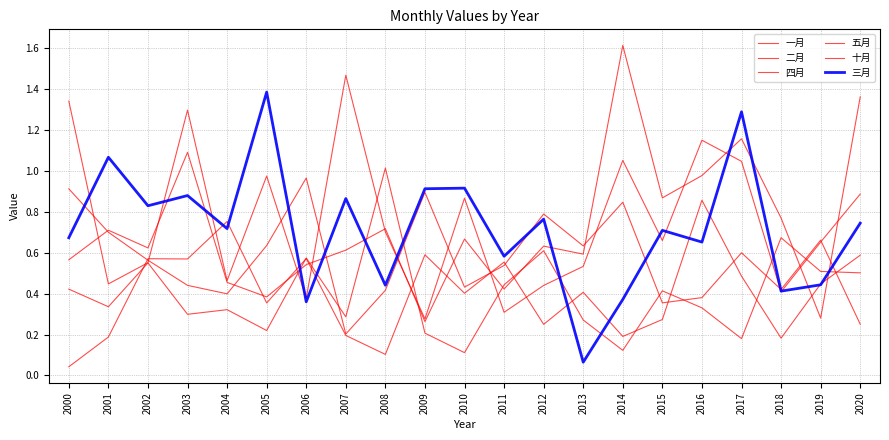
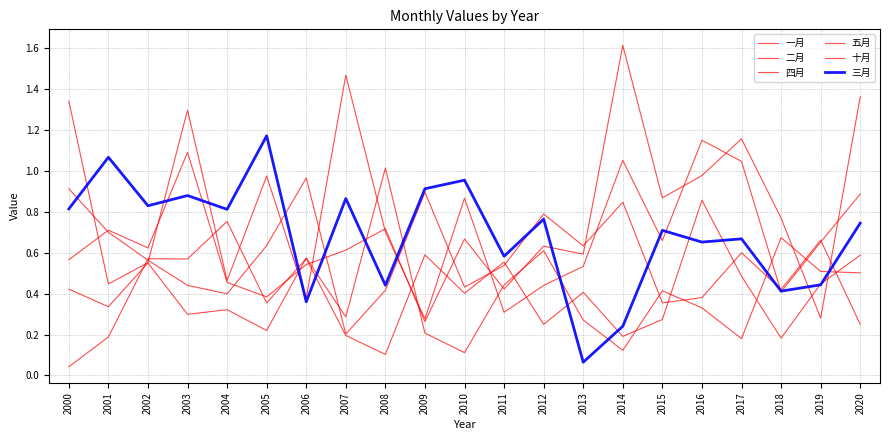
三月, 2000: 0.67 -> 0.81
三月, 2004: 0.72 -> 0.81
三月, 2005: 1.39 -> 1.17
三月, 2010: 0.92 -> 0.95
三月, 2014: 0.37 -> 0.24
三月, 2017: 1.29 -> 0.67
